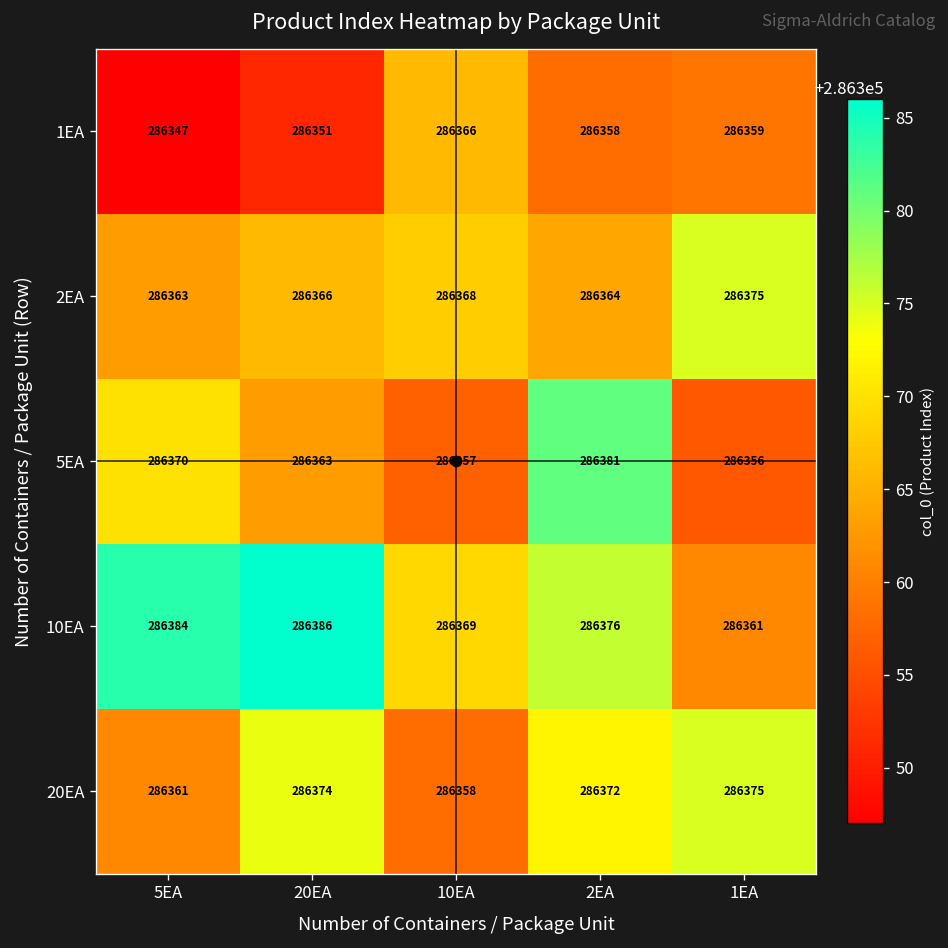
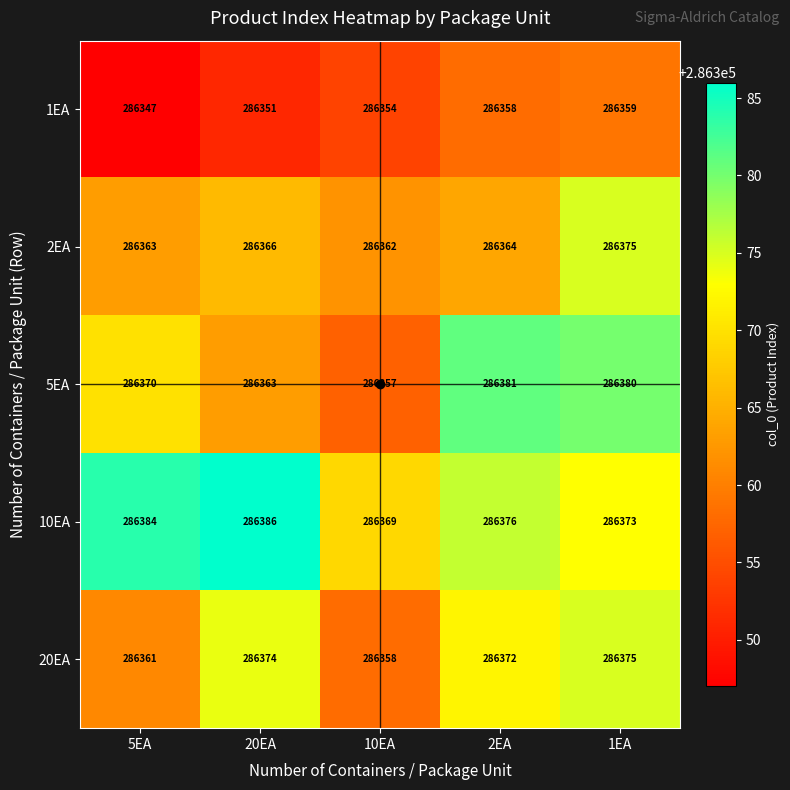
1EA, 10EA: 286366 -> 286354
2EA, 10EA: 286368 -> 286362
5EA, 1EA: 286356 -> 286380
10EA, 1EA: 286361 -> 286373
